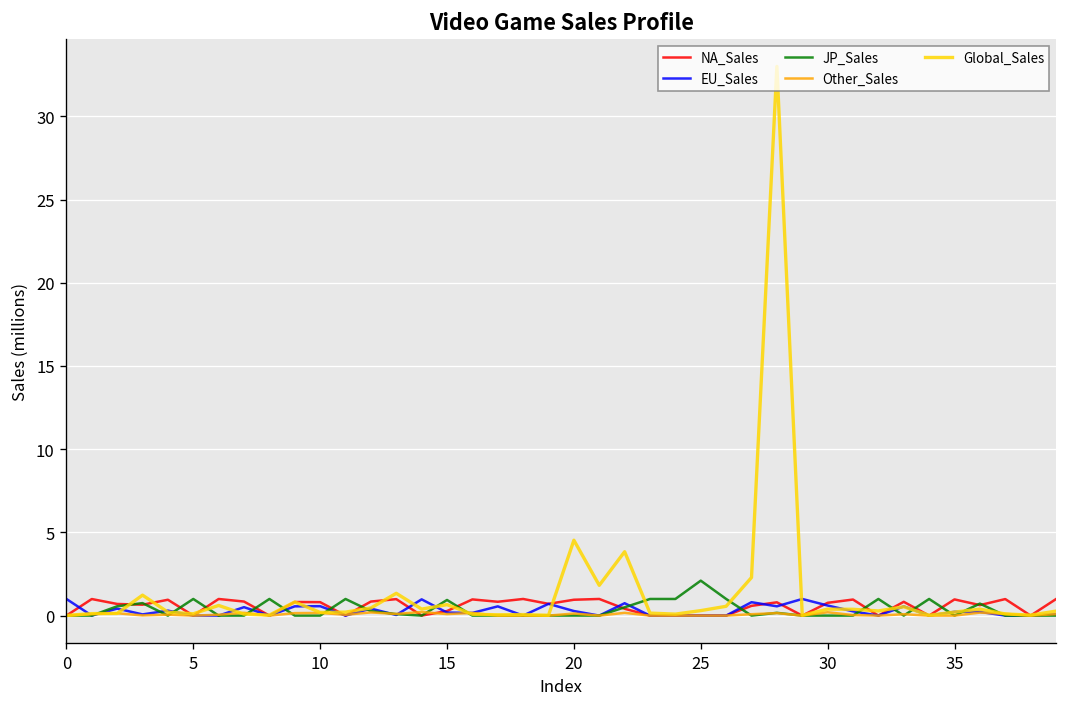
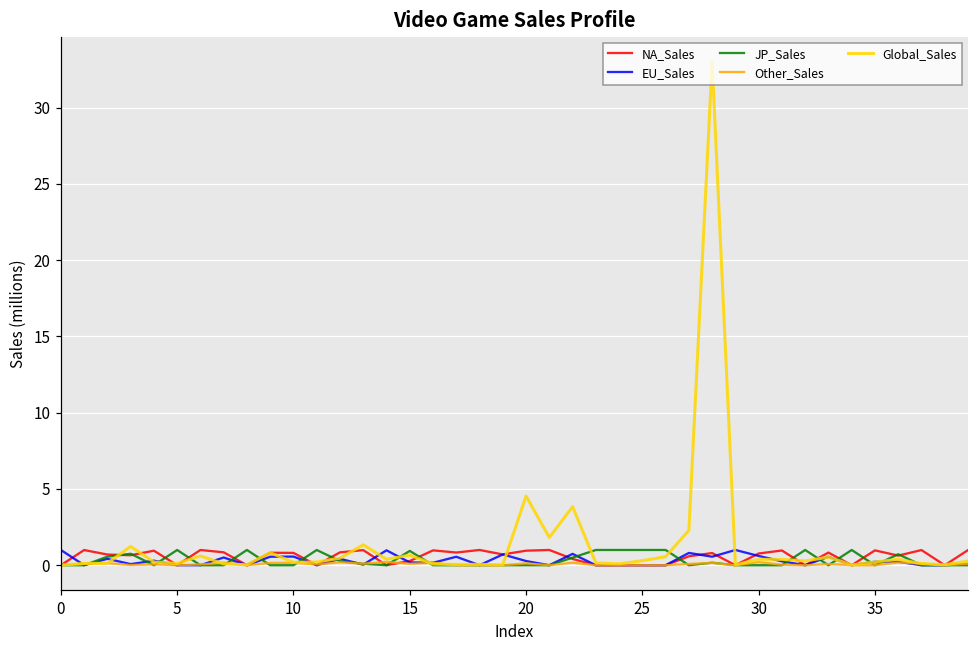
JP_Sales, 25: 2.1 -> 1.0
